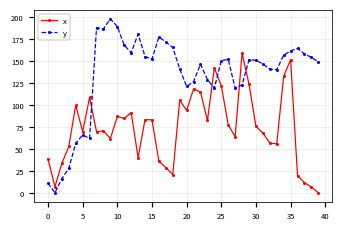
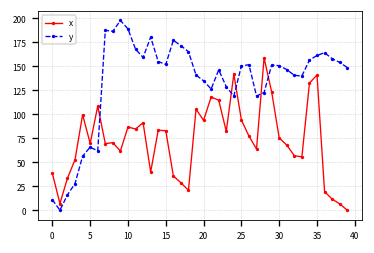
y, 20: 120 -> 130
x, 25: 120 -> 90
x, 35: 150 -> 140
